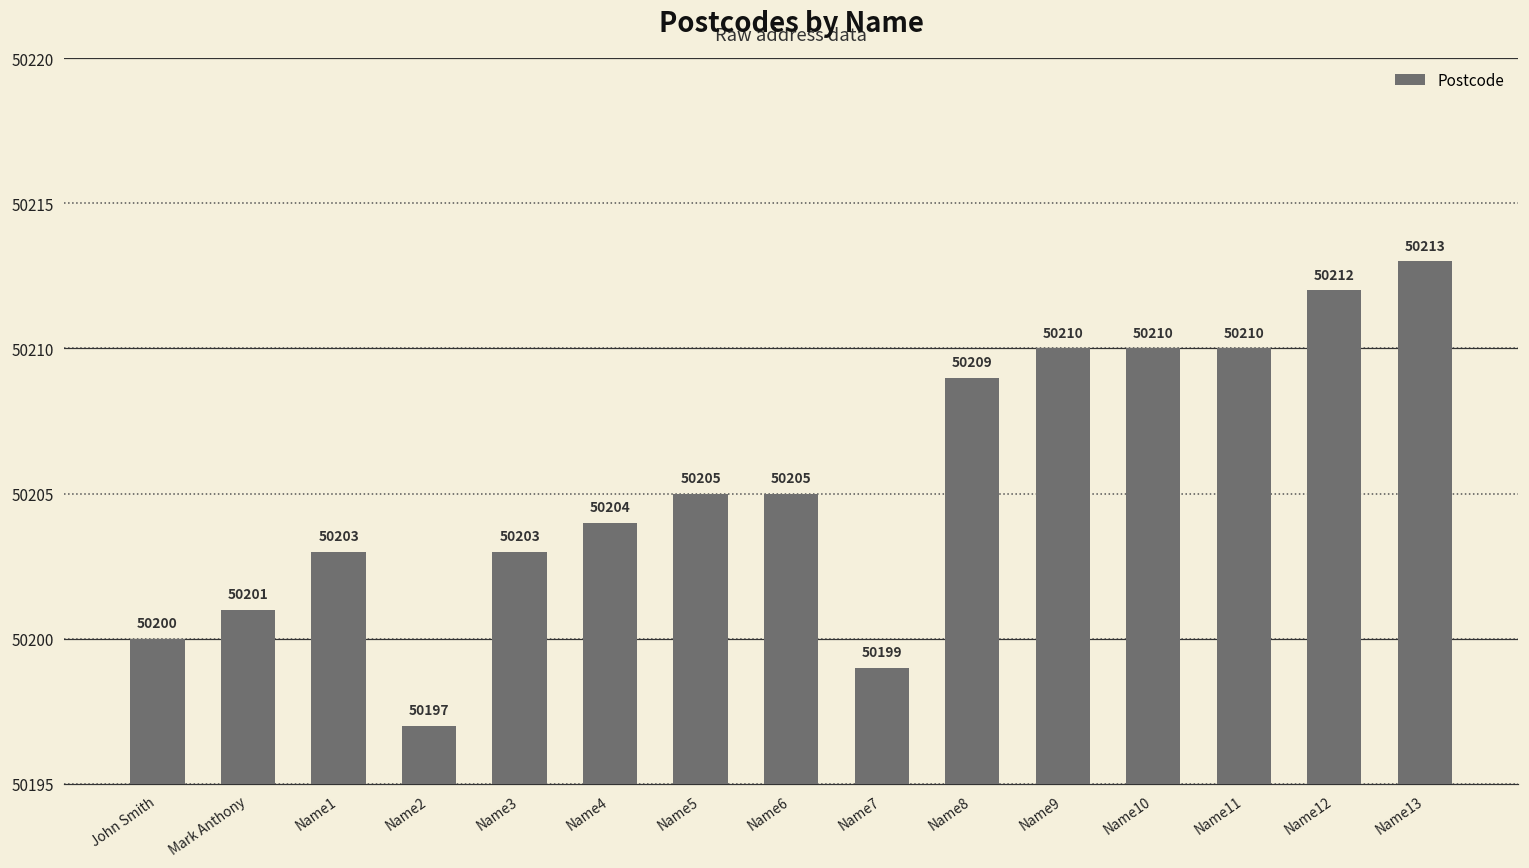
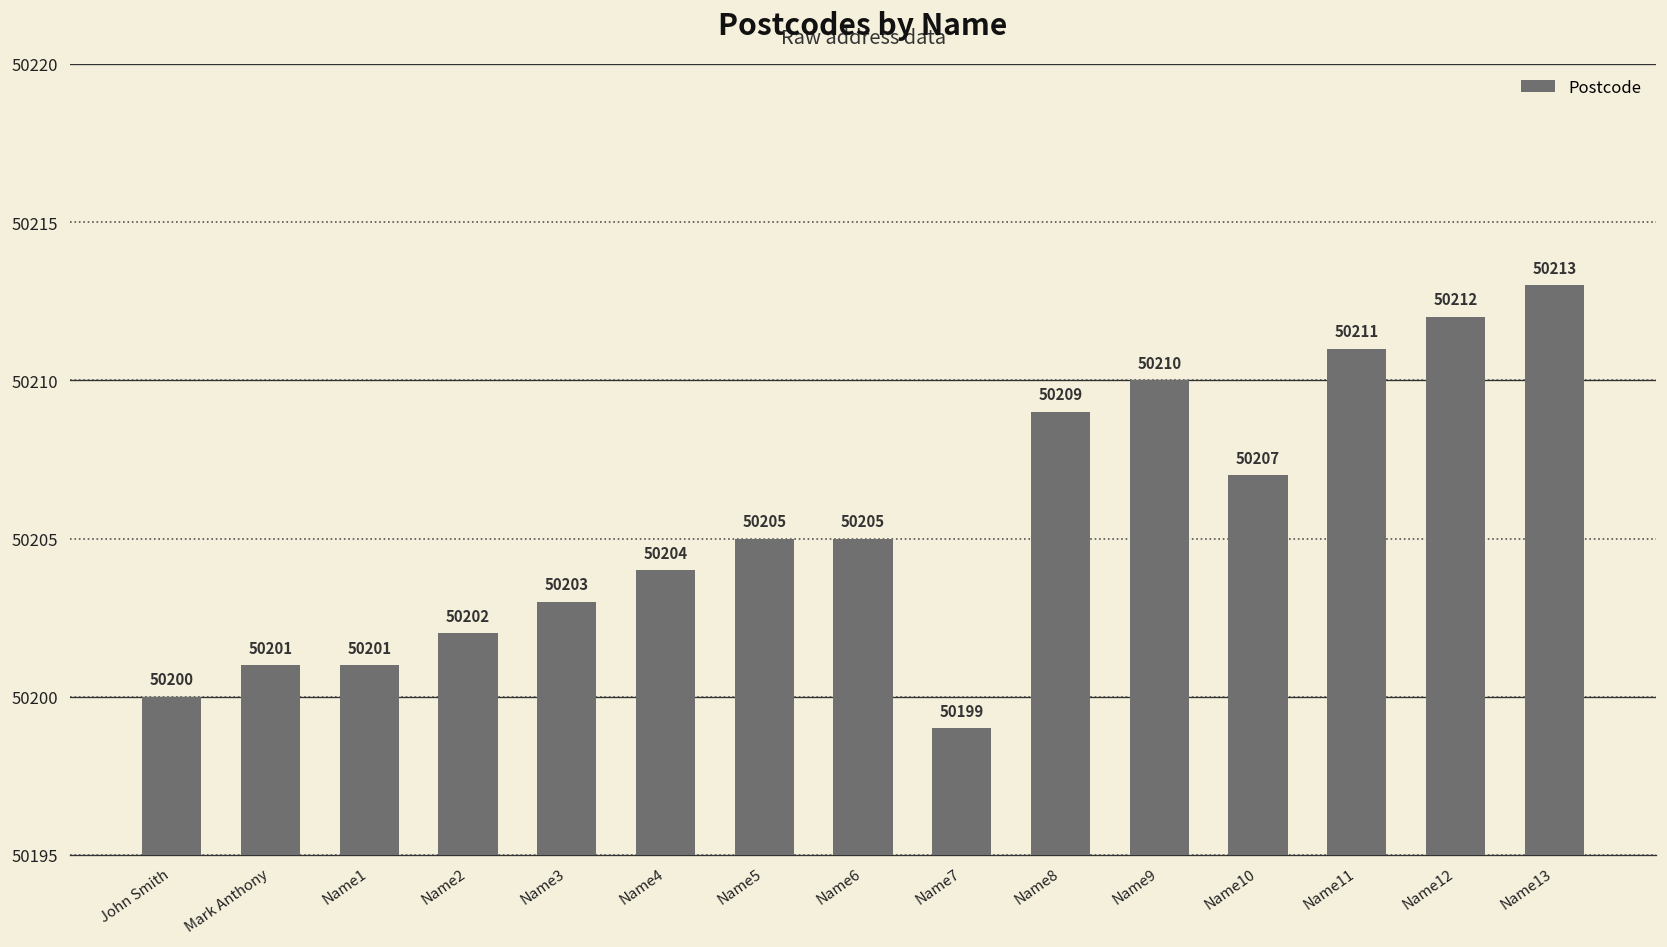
Name1: 50203 -> 50201
Name2: 50197 -> 50202
Name10: 50210 -> 50207
Name11: 50210 -> 50211
